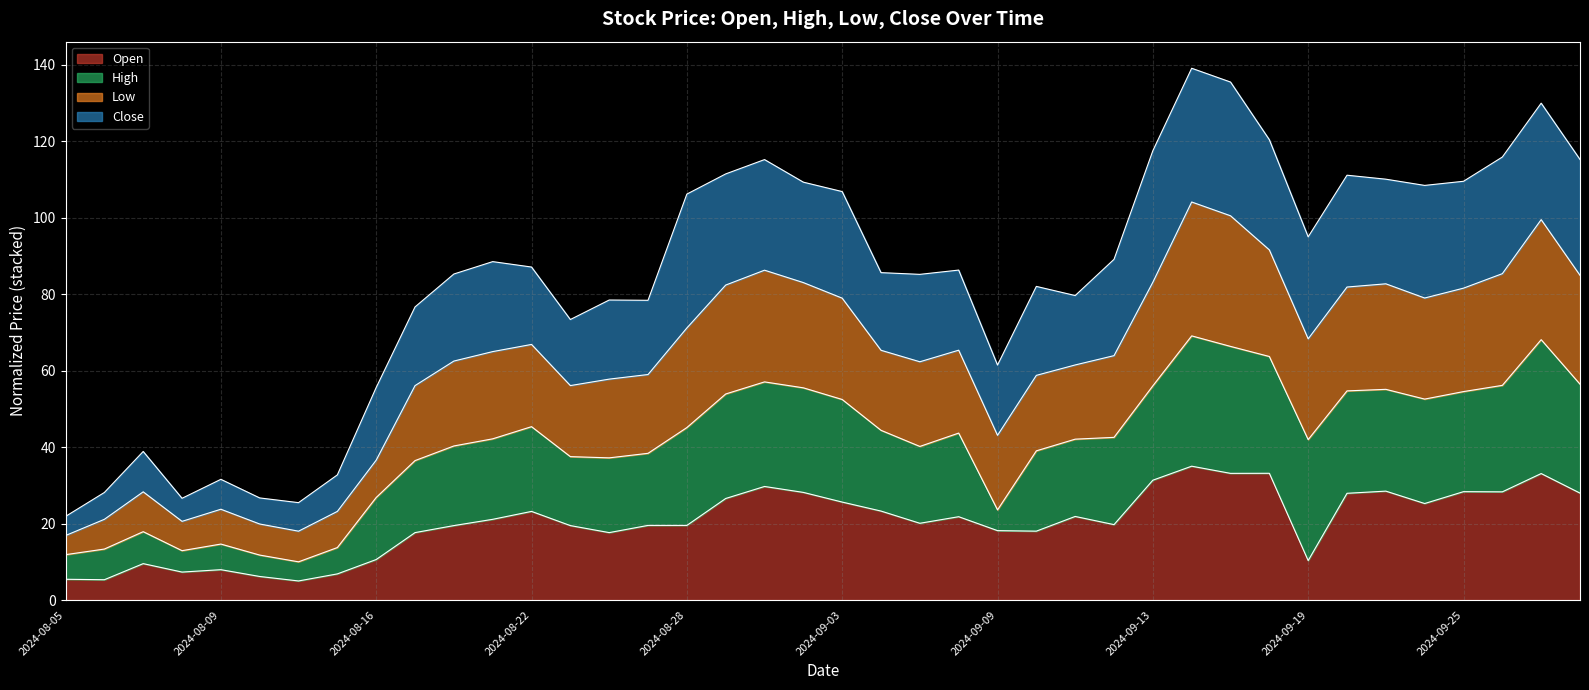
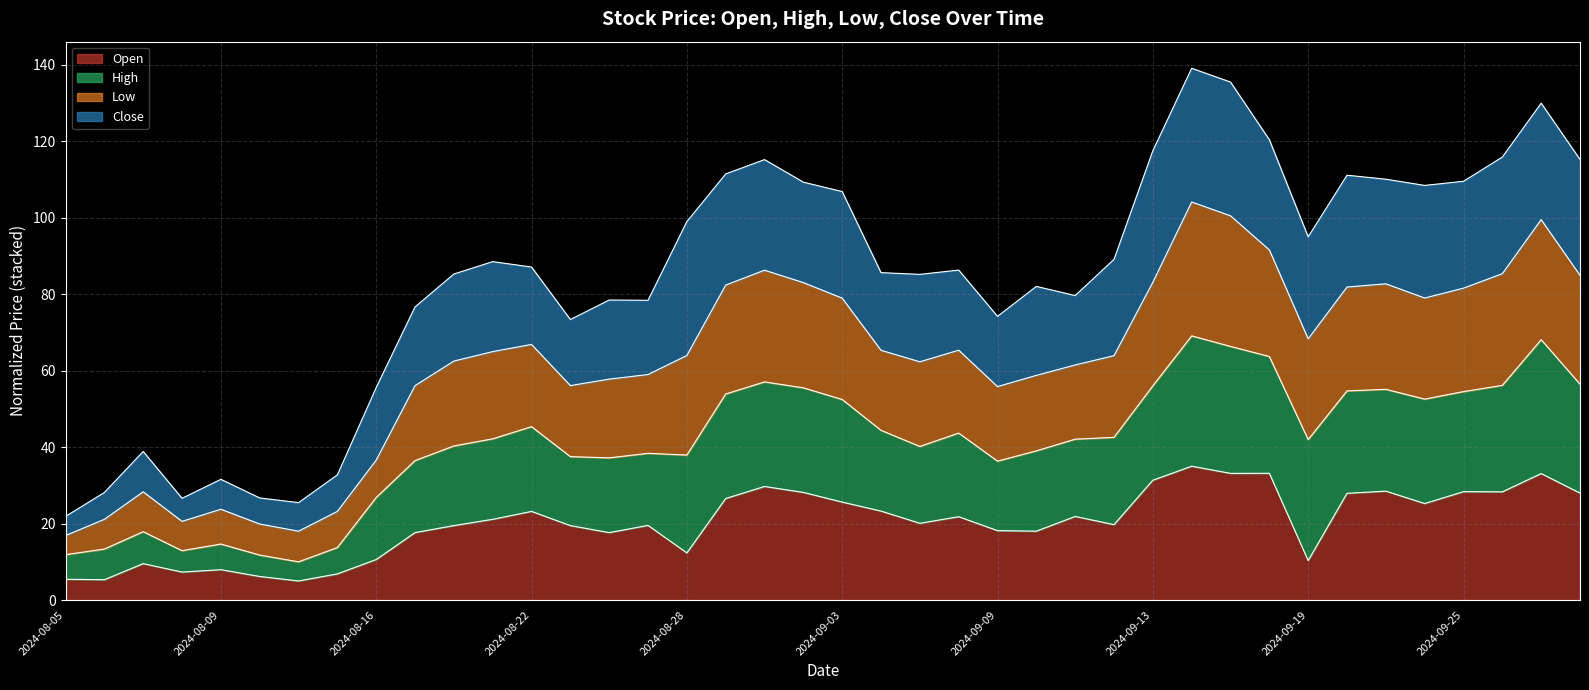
Open, 2024-08-28: 20 -> 12
High, 2024-09-09: 5 -> 18
